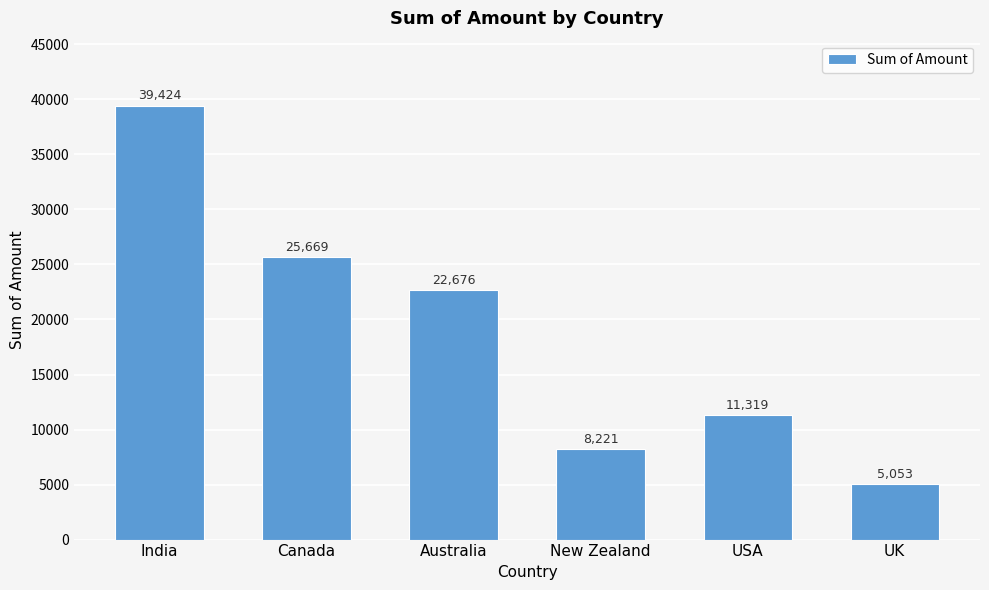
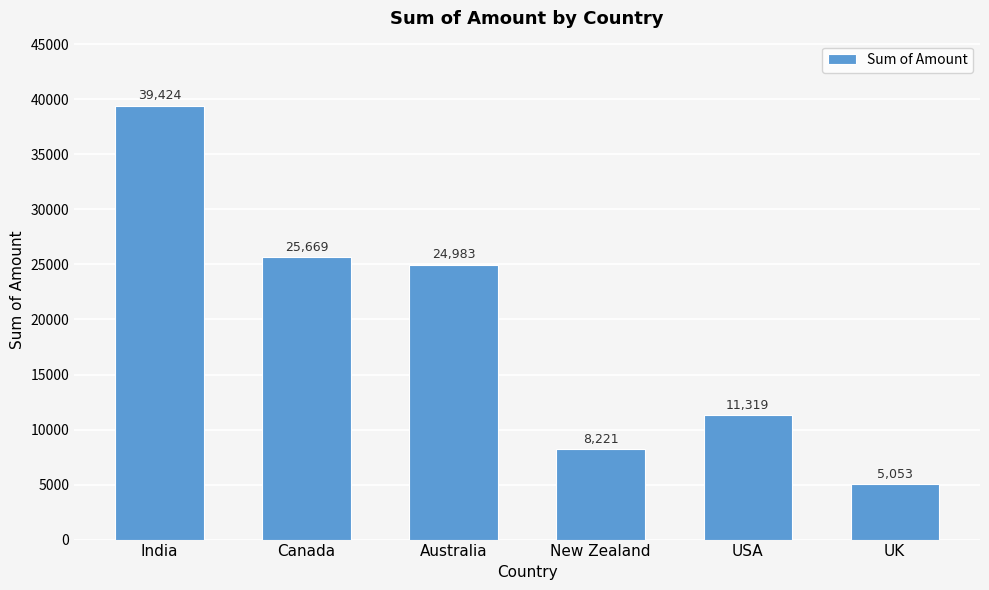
Australia: 22,676 -> 24,983
